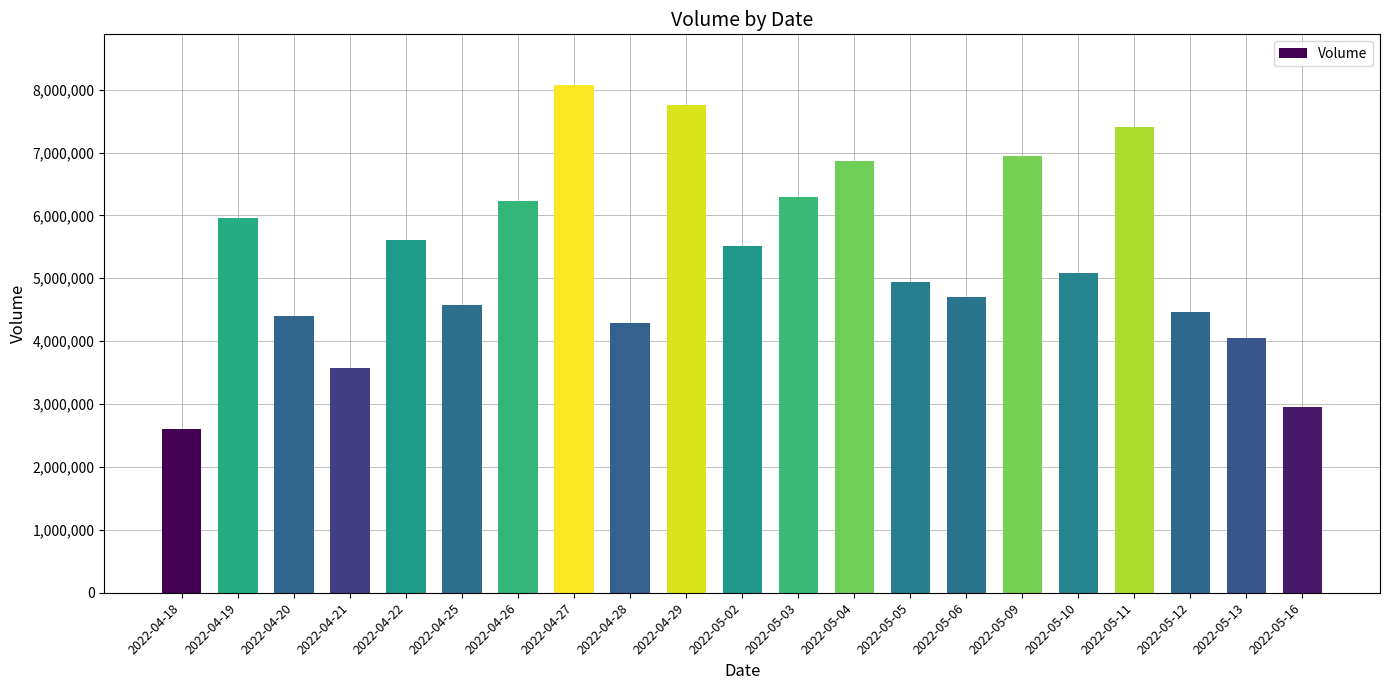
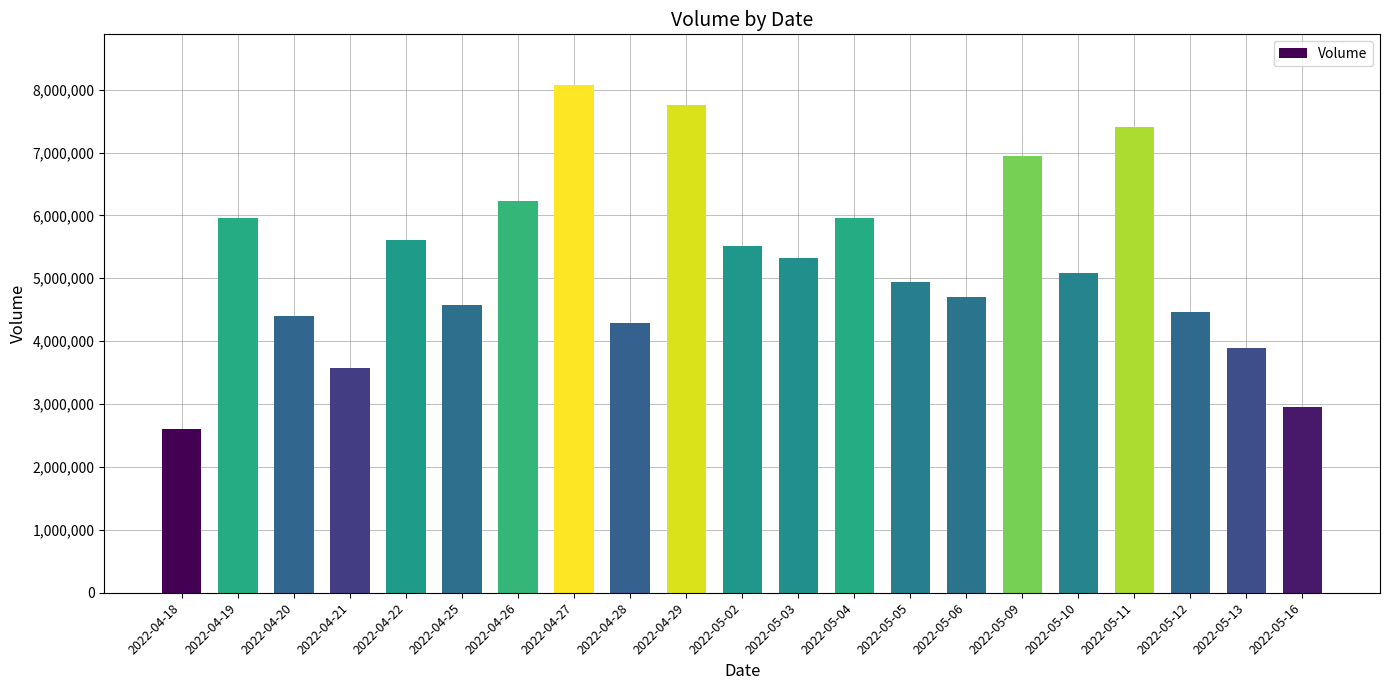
2022-05-03: 6,300,000 -> 5,300,000
2022-05-04: 6,900,000 -> 6,000,000
2022-05-13: 4,100,000 -> 3,900,000
